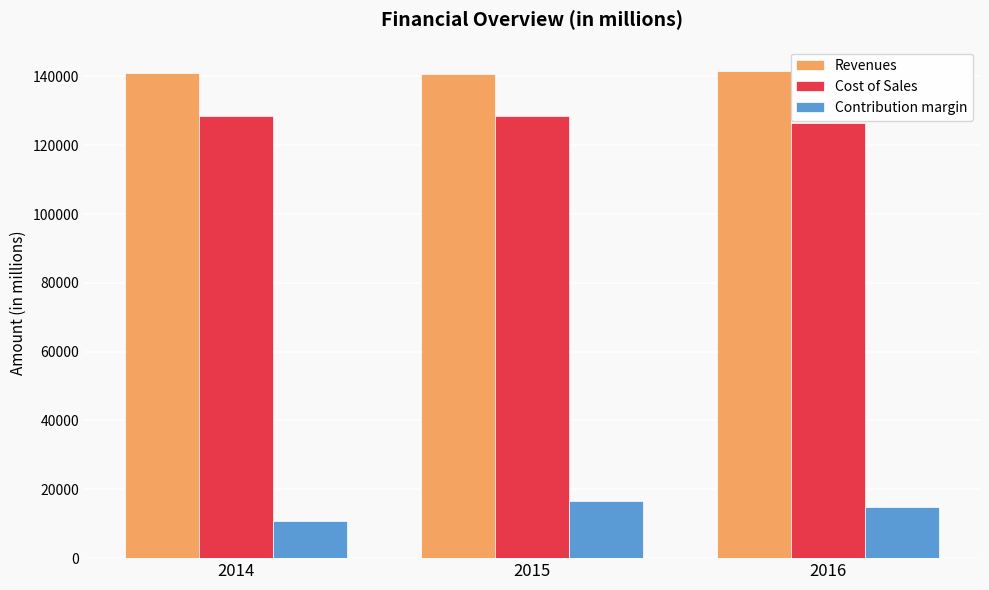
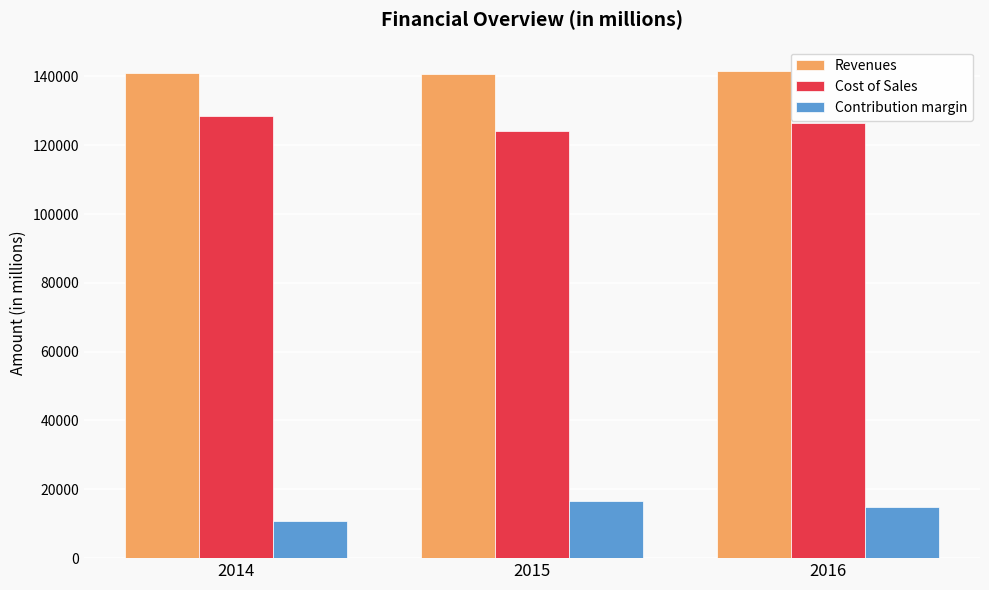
Cost of Sales, 2015: 128000 -> 124000
